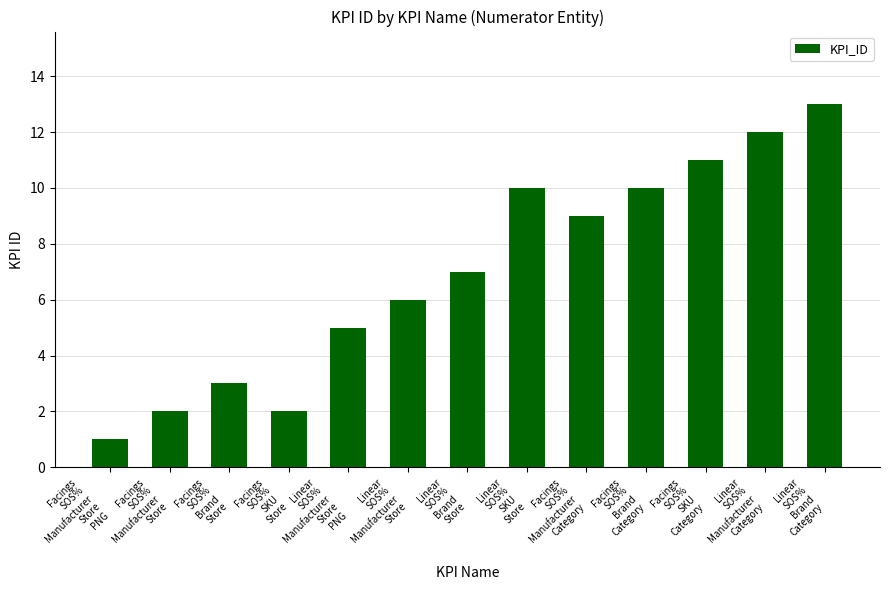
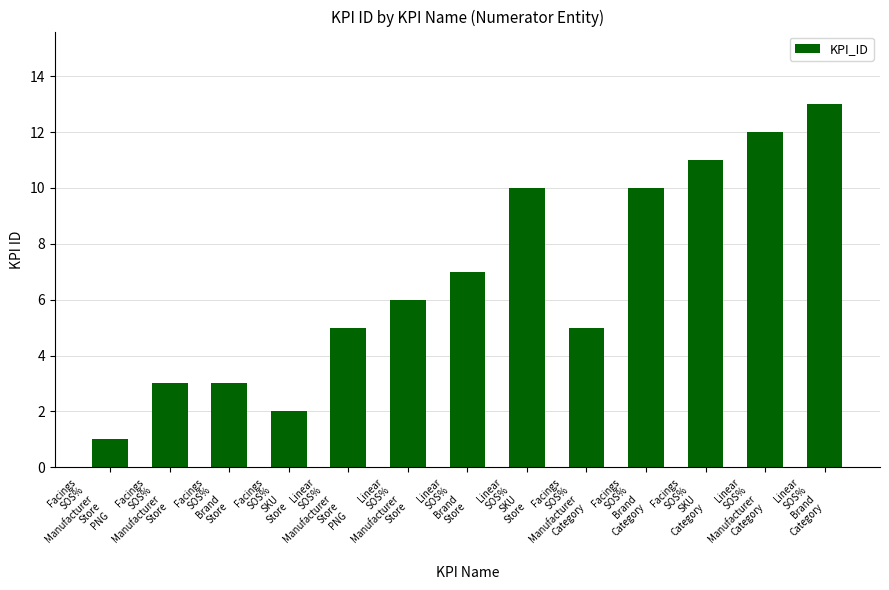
Facings SOS% Manufacturer Store: 2 -> 3
Facings SOS% Manufacturer Category: 9 -> 5
